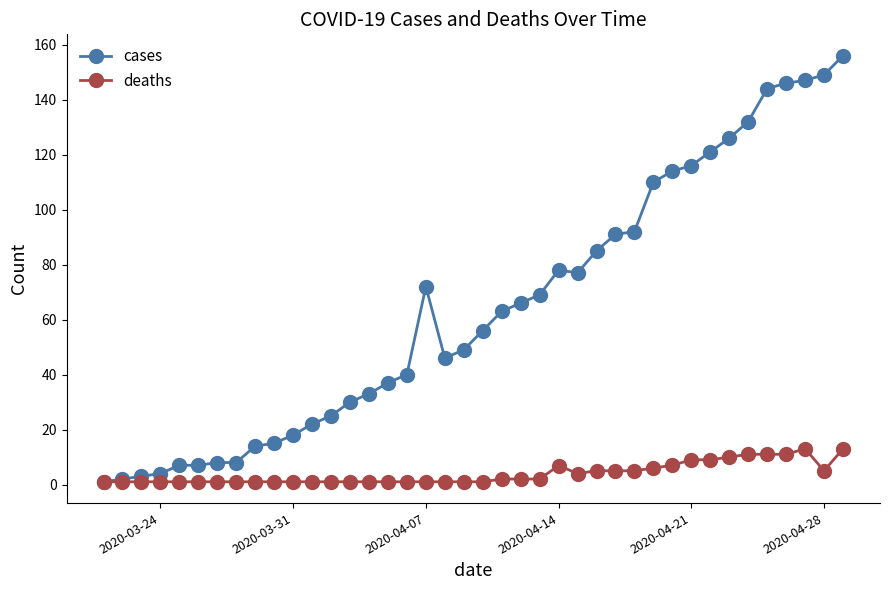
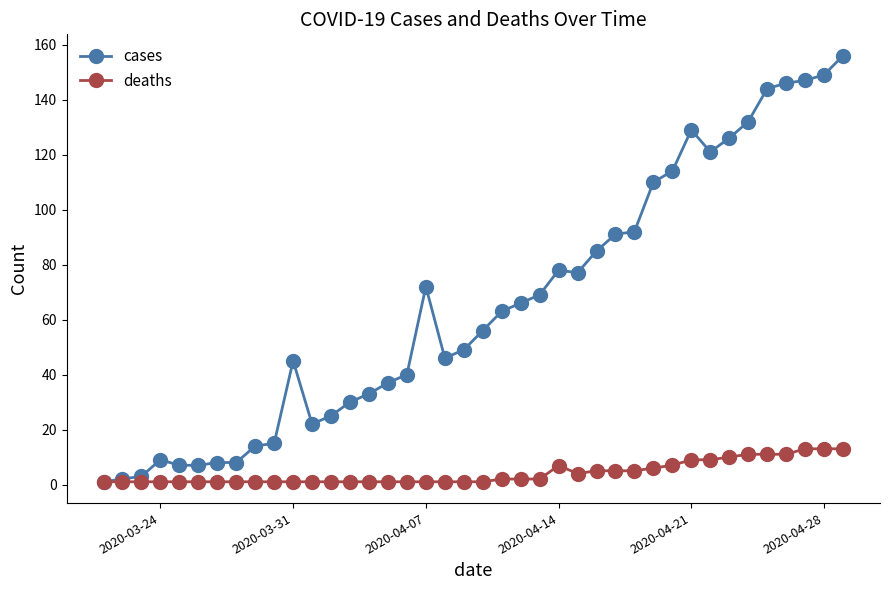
cases, 2020-03-24: 4 -> 9
cases, 2020-03-31: 18 -> 45
cases, 2020-04-21: 116 -> 129
deaths, 2020-04-28: 5 -> 13
